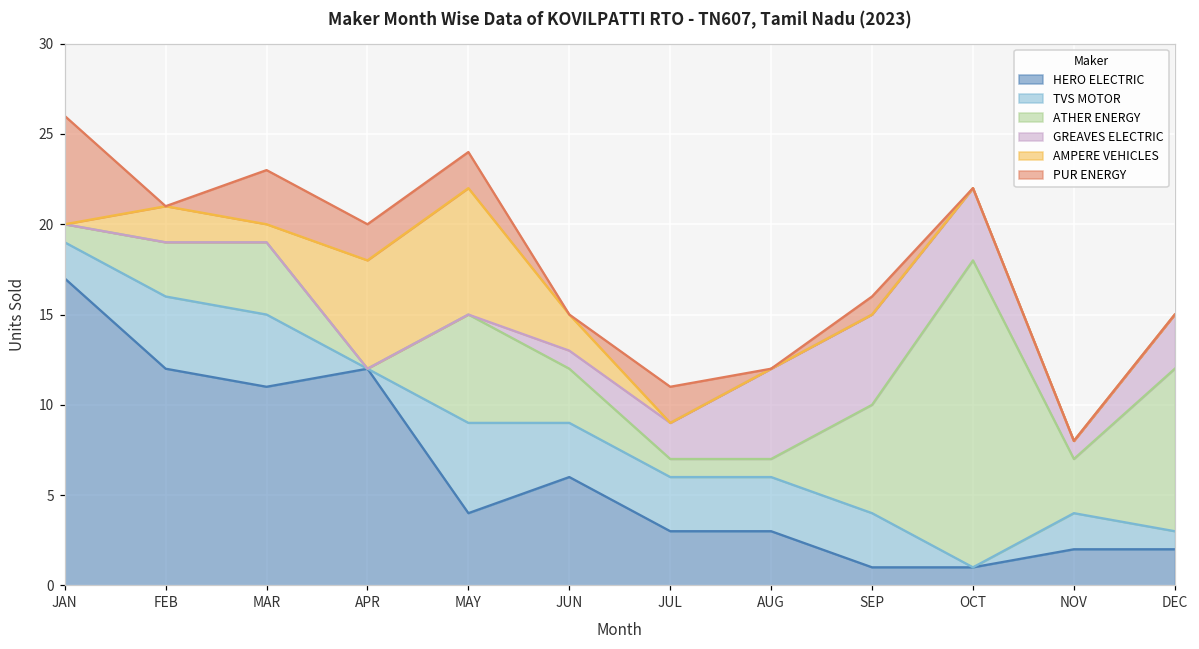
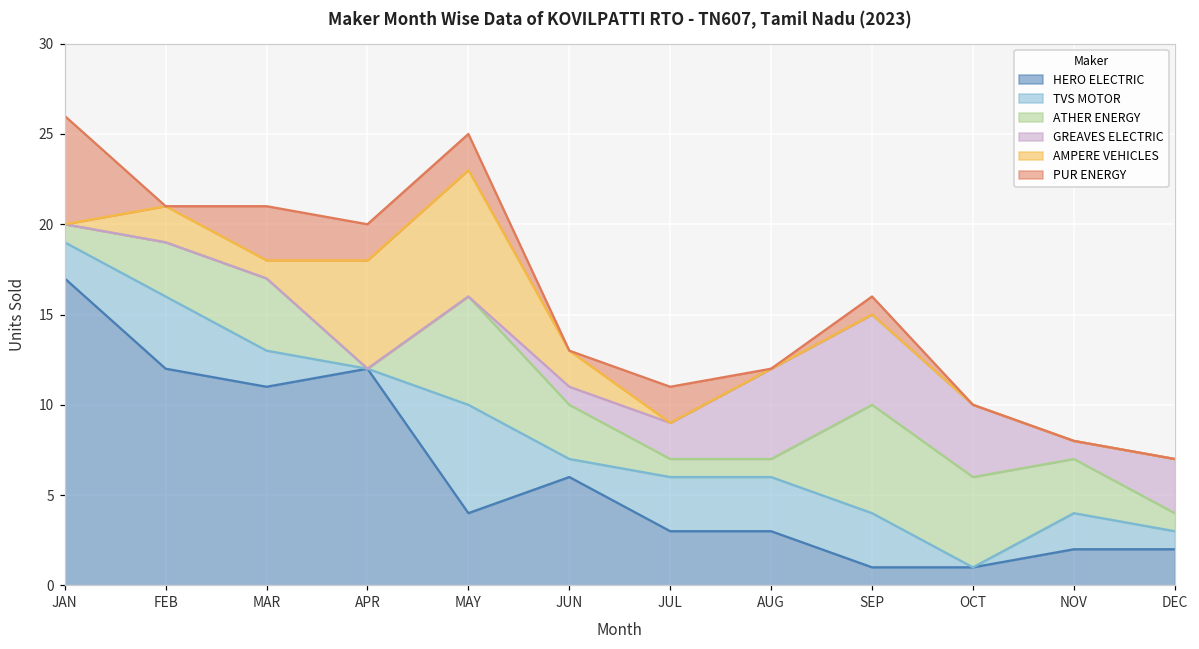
TVS MOTOR, MAR: 4 -> 2
TVS MOTOR, MAY: 5 -> 6
TVS MOTOR, JUN: 3 -> 1
ATHER ENERGY, OCT: 17 -> 5
ATHER ENERGY, DEC: 9 -> 1
